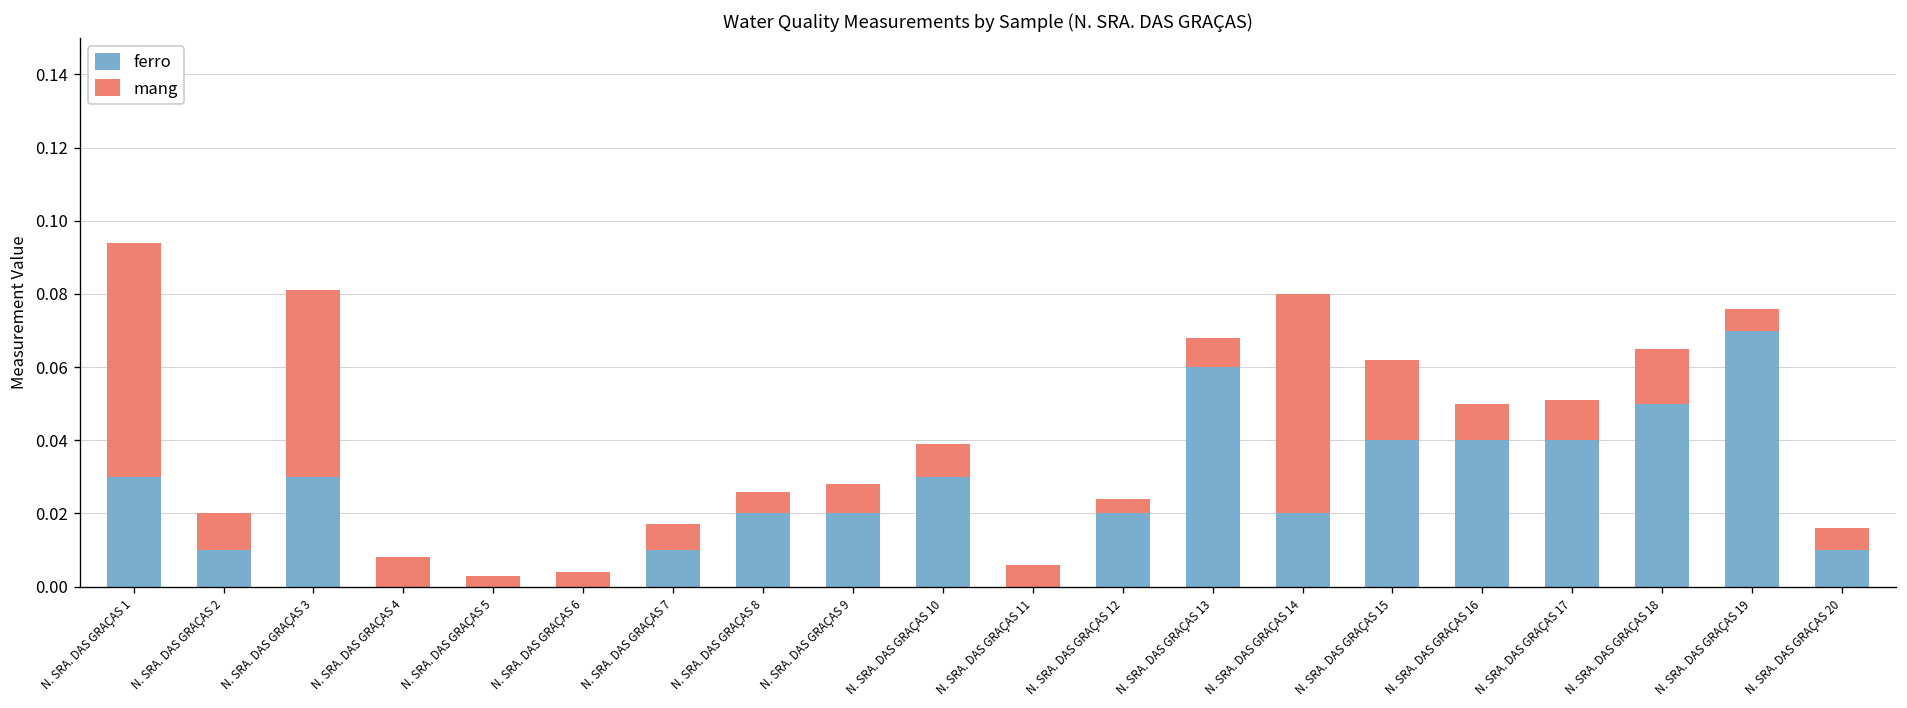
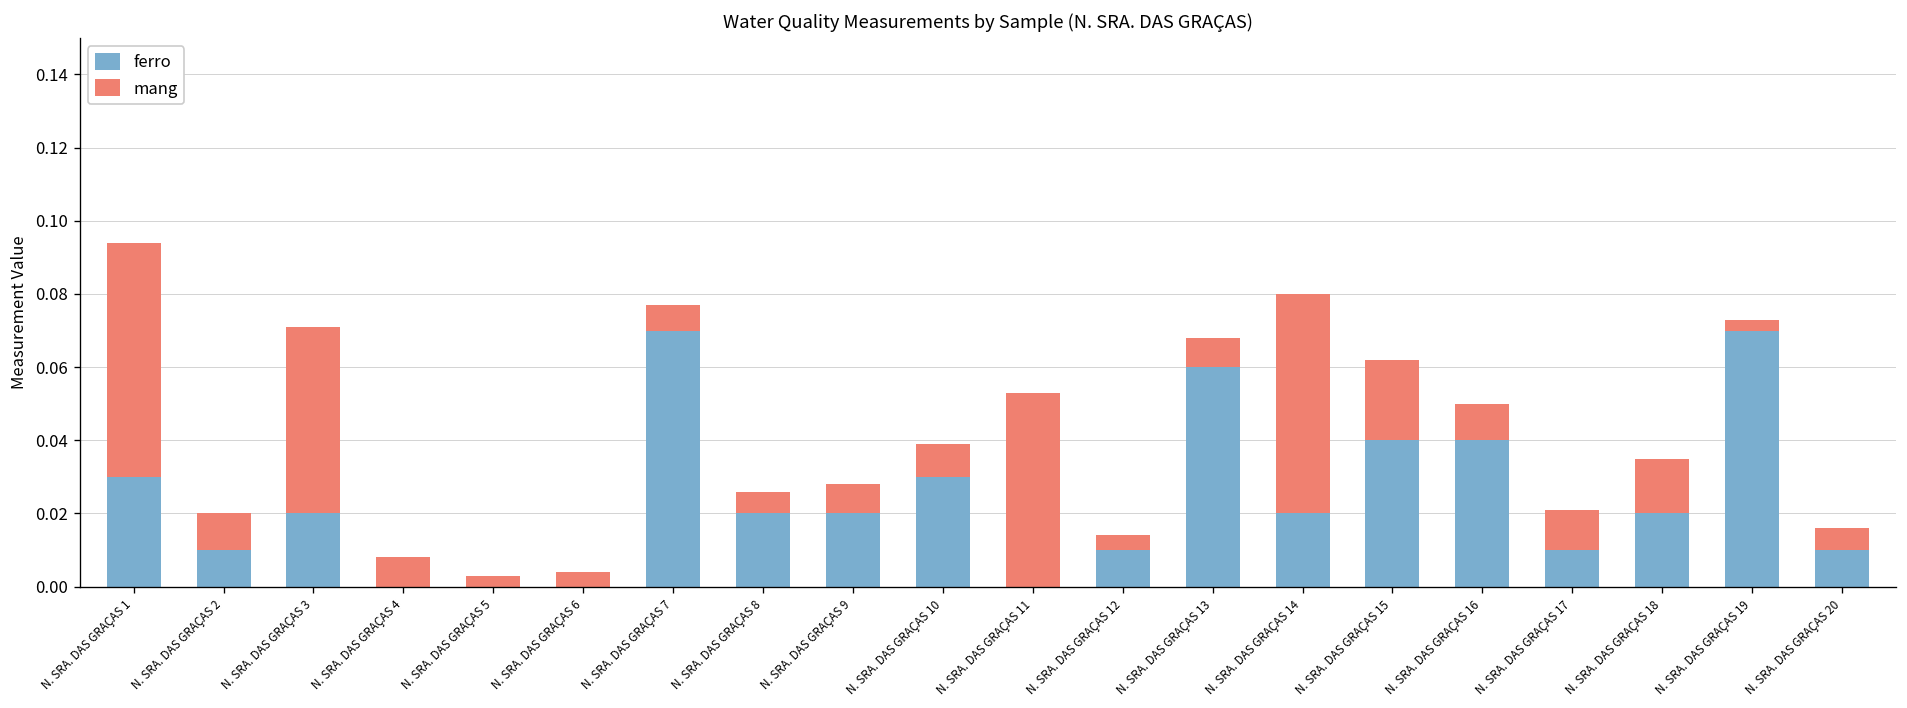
ferro, N. SRA. DAS GRAÇAS 3: 0.03 -> 0.02
ferro, N. SRA. DAS GRAÇAS 7: 0.01 -> 0.07
mang, N. SRA. DAS GRAÇAS 11: 0.006 -> 0.053
ferro, N. SRA. DAS GRAÇAS 12: 0.02 -> 0.01
ferro, N. SRA. DAS GRAÇAS 17: 0.04 -> 0.01
ferro, N. SRA. DAS GRAÇAS 18: 0.05 -> 0.02
mang, N. SRA. DAS GRAÇAS 19: 0.006 -> 0.003
